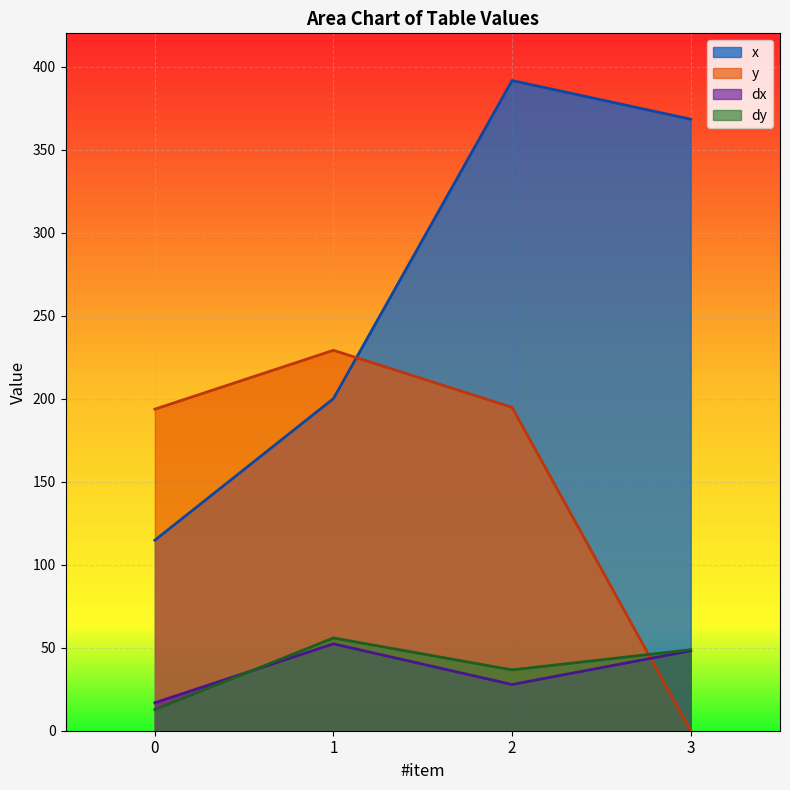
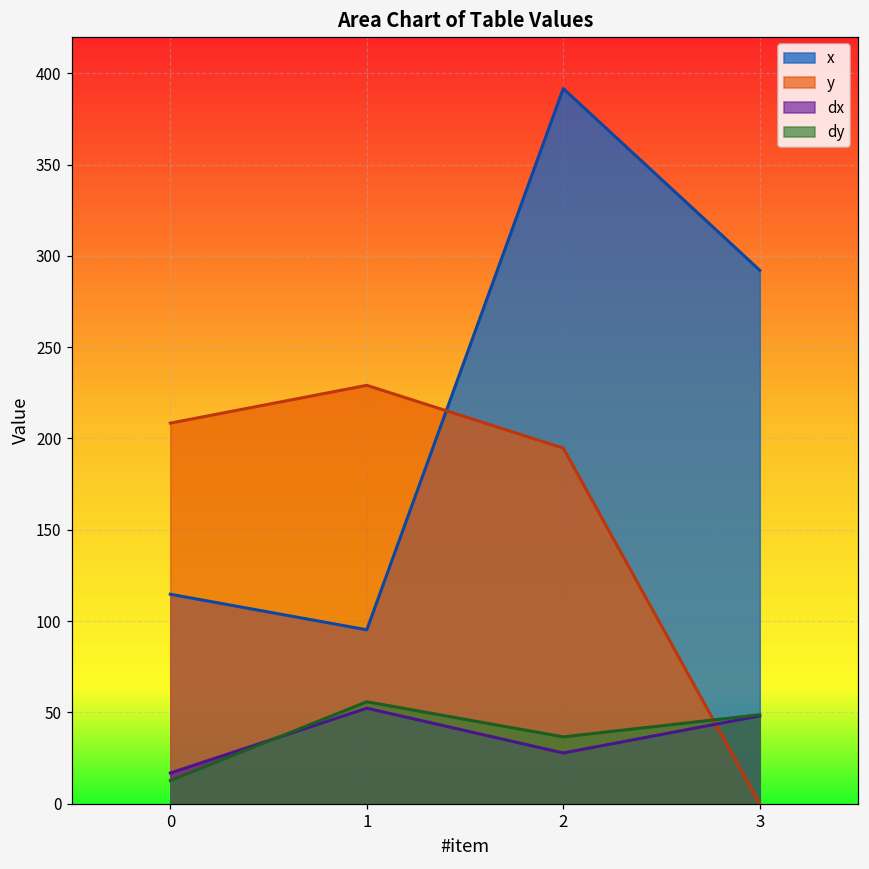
y, 0: 194 -> 208
x, 1: 200 -> 95
x, 3: 368 -> 292
